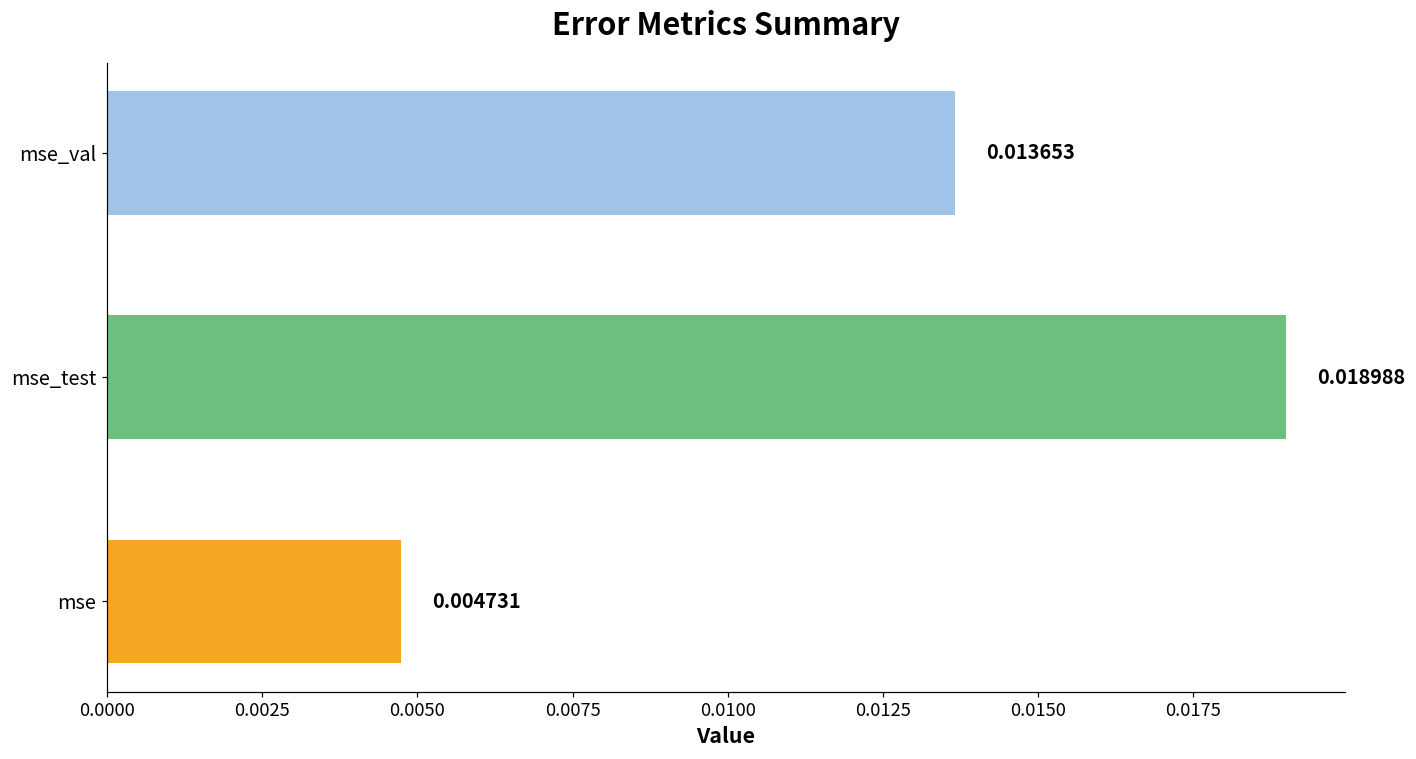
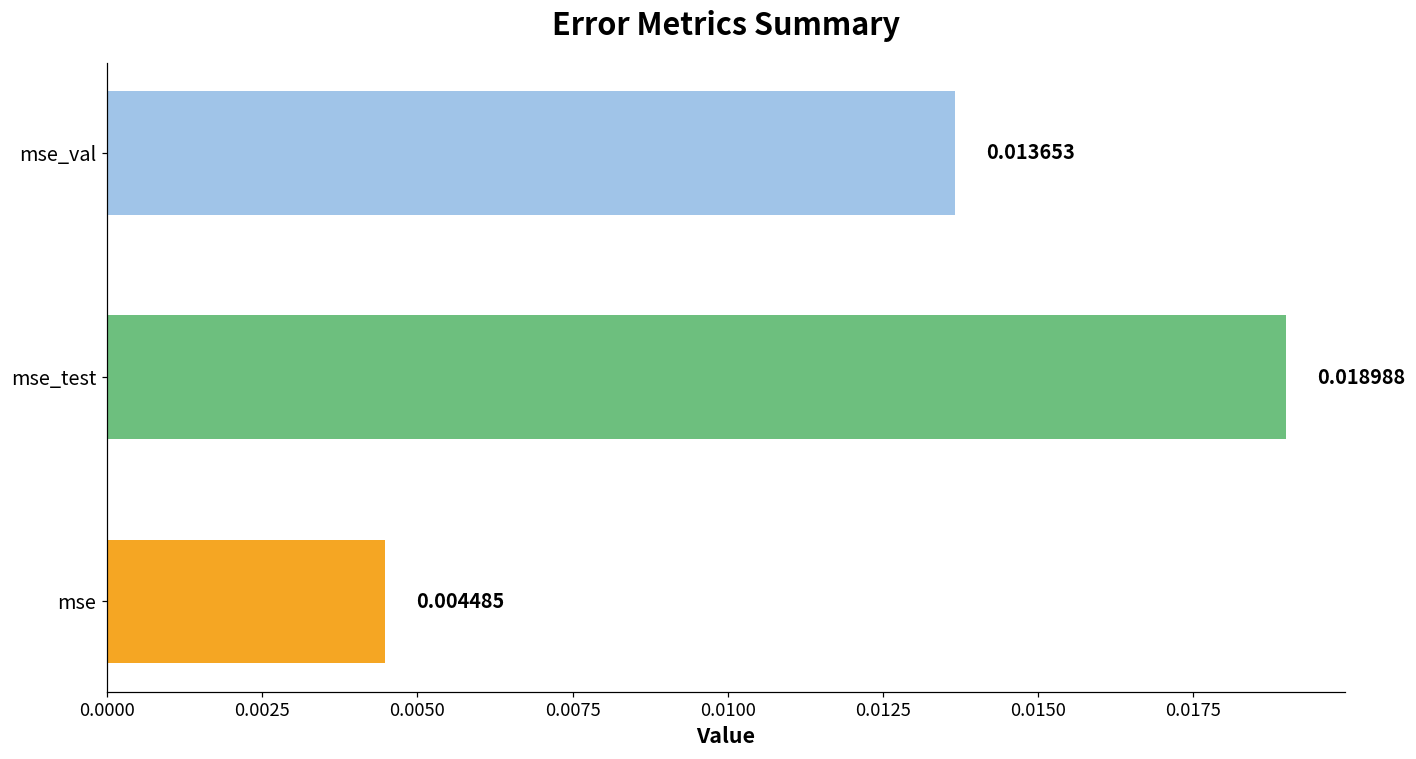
mse: 0.004731 -> 0.004485
